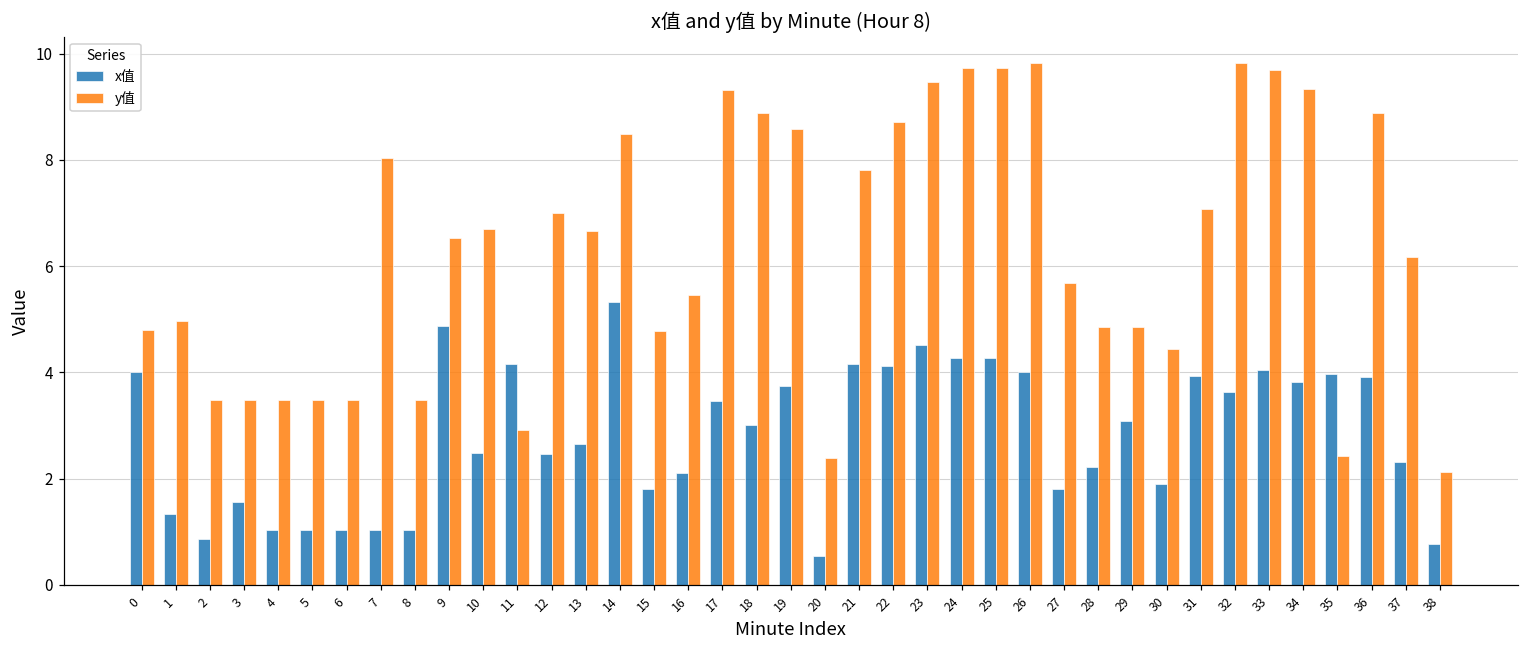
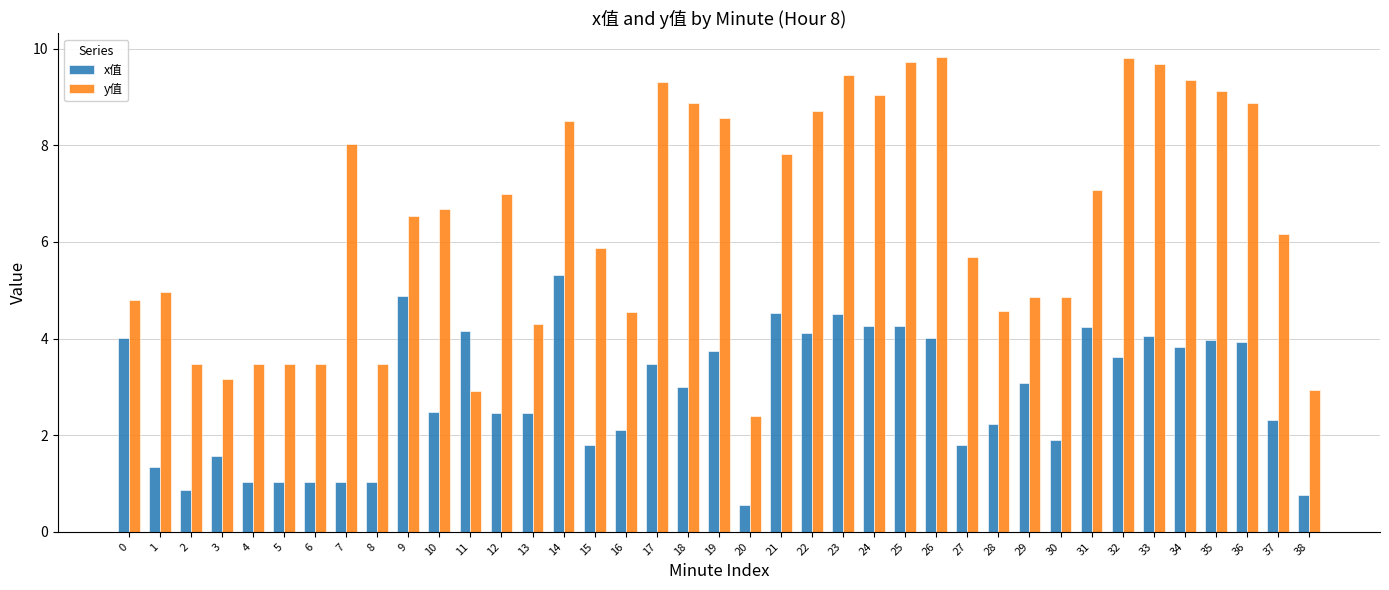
y值, 3: 3.5 -> 3.2
x值, 13: 2.6 -> 2.5
y值, 13: 6.7 -> 4.3
y值, 15: 4.8 -> 5.9
y值, 16: 5.4 -> 4.5
x值, 21: 4.2 -> 4.5
y值, 24: 9.7 -> 9.0
y值, 28: 4.9 -> 4.6
y值, 30: 4.4 -> 4.9
x值, 31: 3.9 -> 4.2
y值, 35: 2.4 -> 9.1
y值, 38: 2.1 -> 2.9
